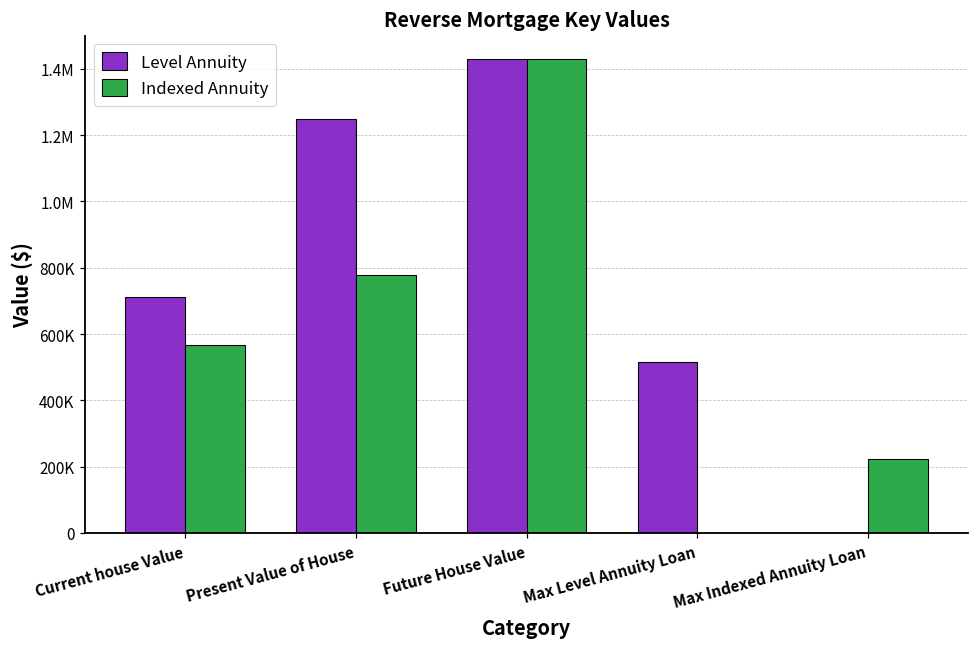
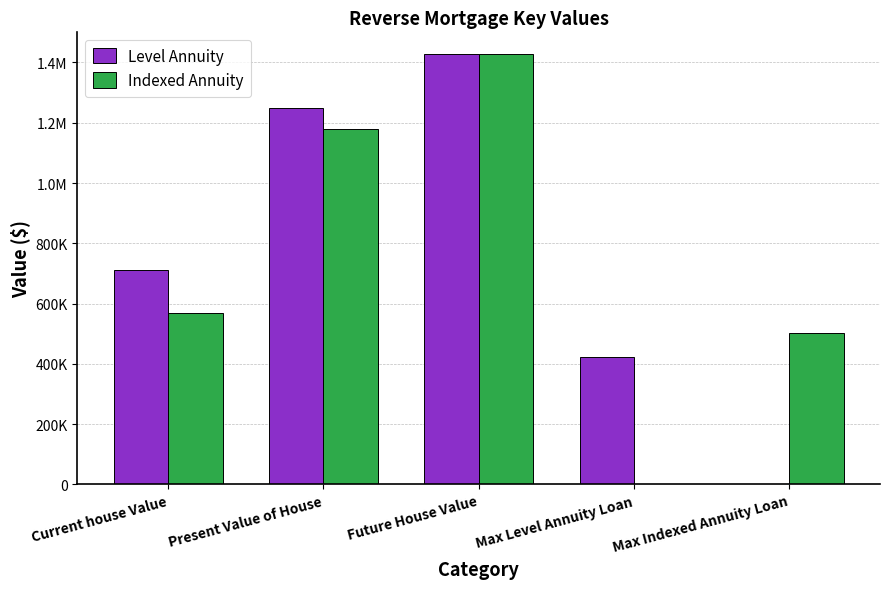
Indexed Annuity, Present Value of House: 780000 -> 1180000
Level Annuity, Max Level Annuity Loan: 520000 -> 420000
Indexed Annuity, Max Indexed Annuity Loan: 220000 -> 500000
